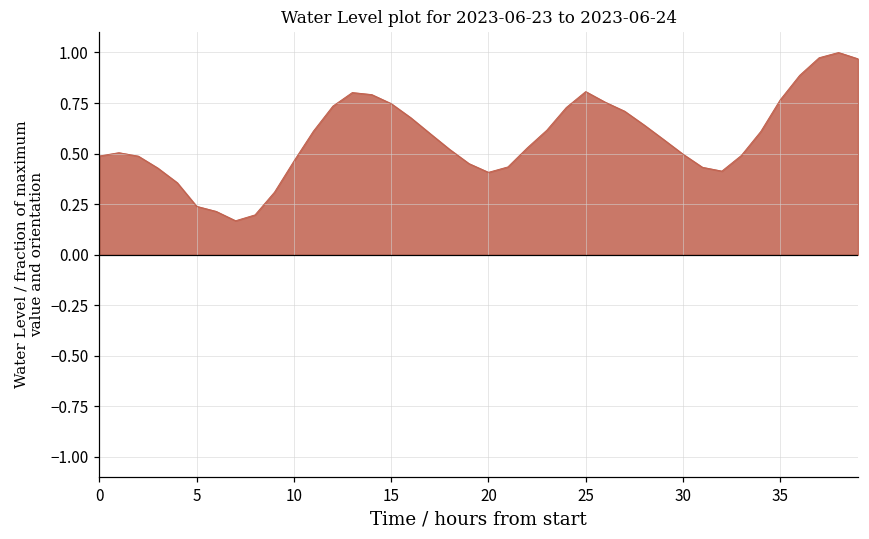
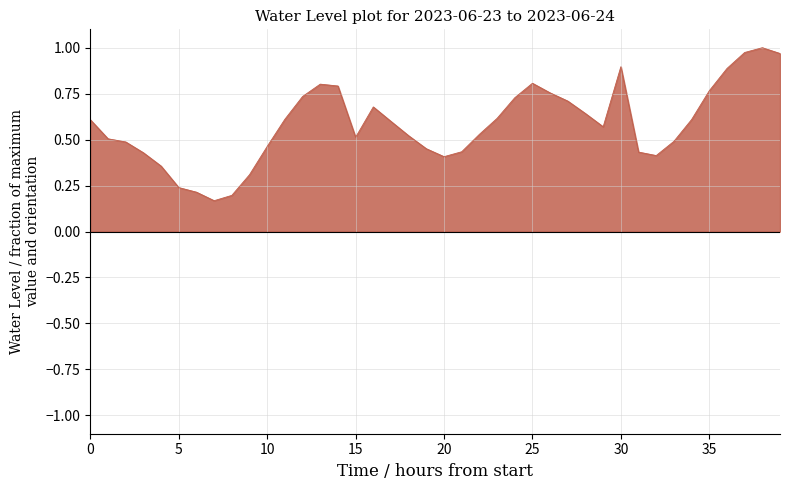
0: 0.49 -> 0.61
15: 0.75 -> 0.51
30: 0.50 -> 0.90
